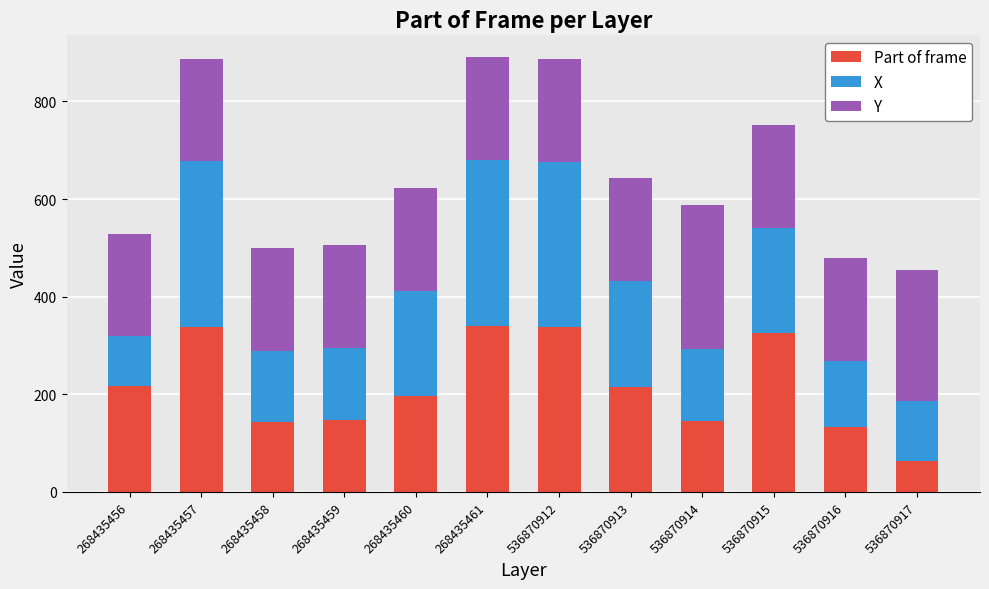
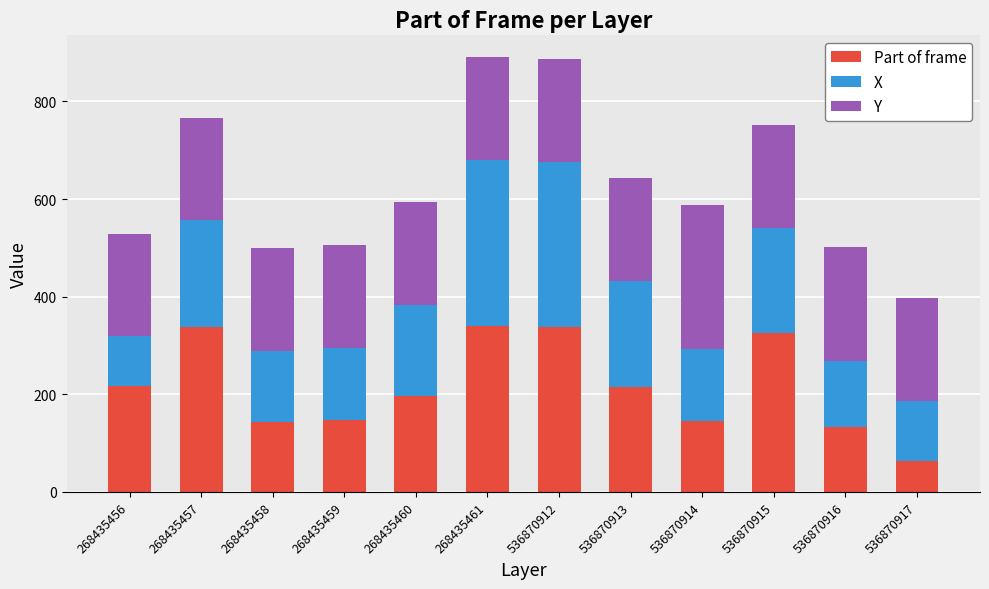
X, 268435457: 340 -> 220
X, 268435460: 220 -> 190
Y, 536870916: 210 -> 230
Y, 536870917: 270 -> 210
